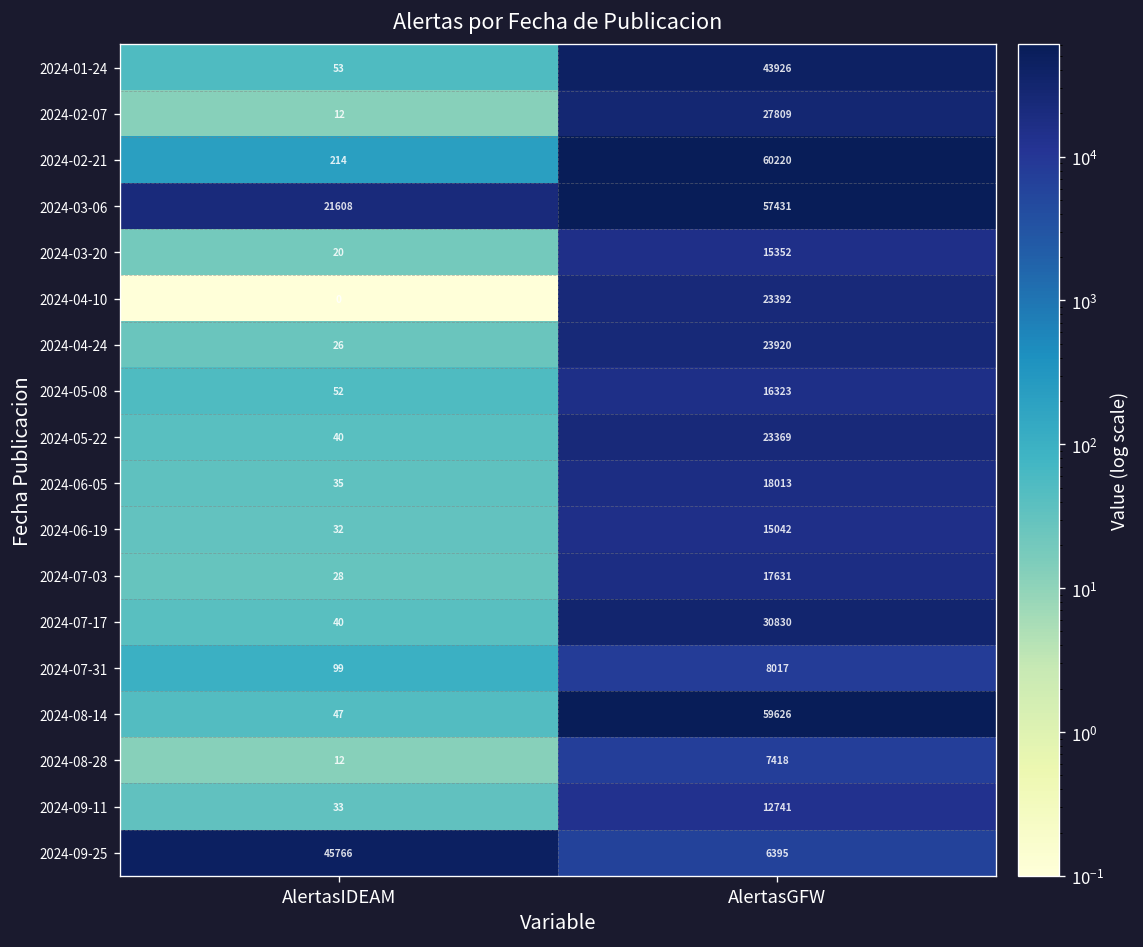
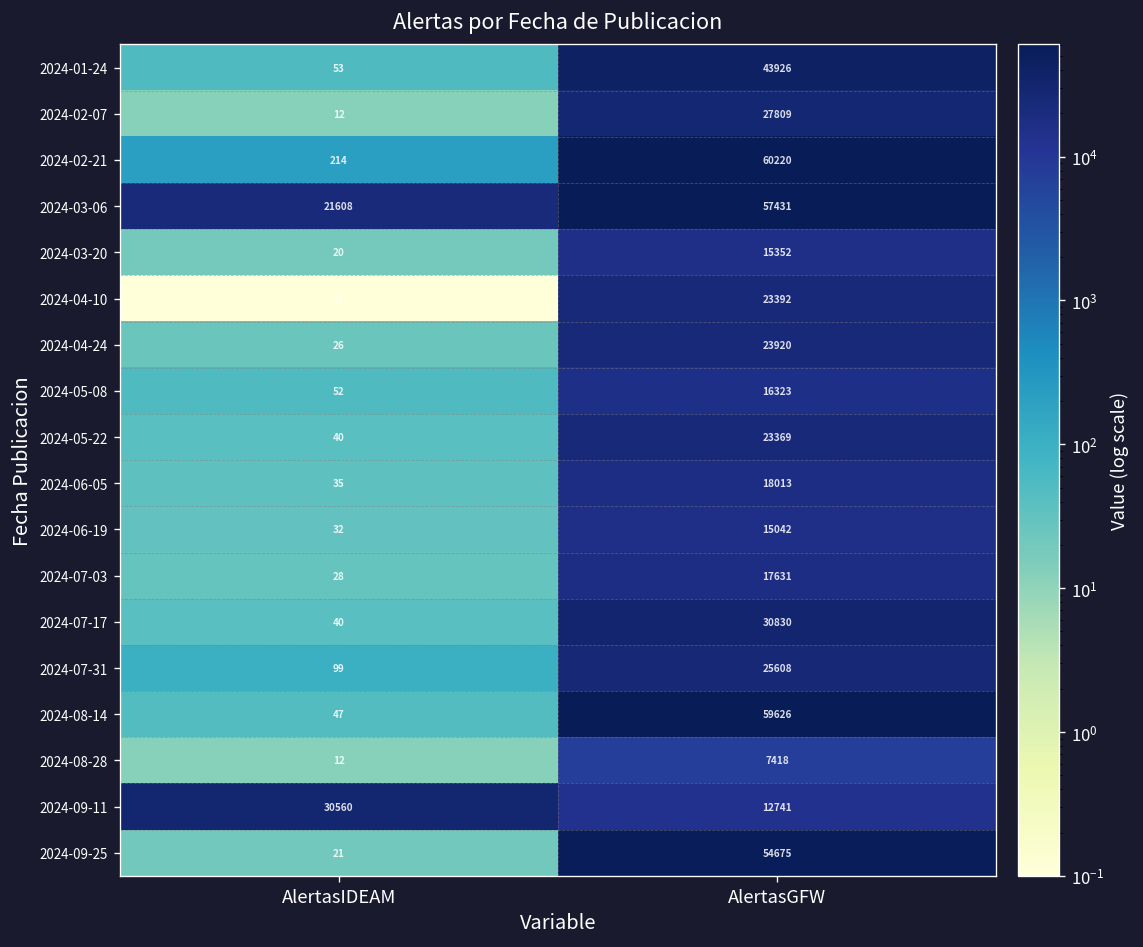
2024-07-31, AlertasGFW: 8017 -> 25608
2024-09-11, AlertasIDEAM: 33 -> 30560
2024-09-25, AlertasIDEAM: 45766 -> 21
2024-09-25, AlertasGFW: 6395 -> 54675
